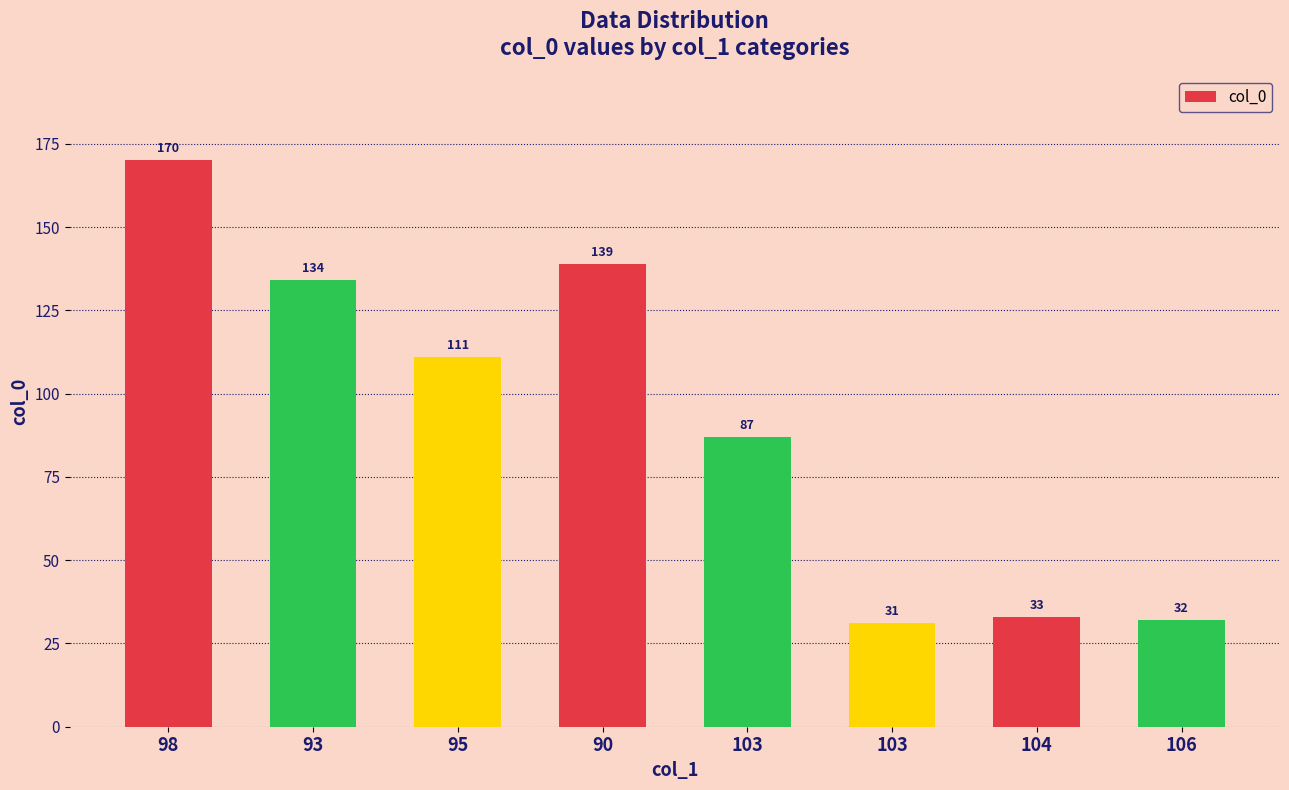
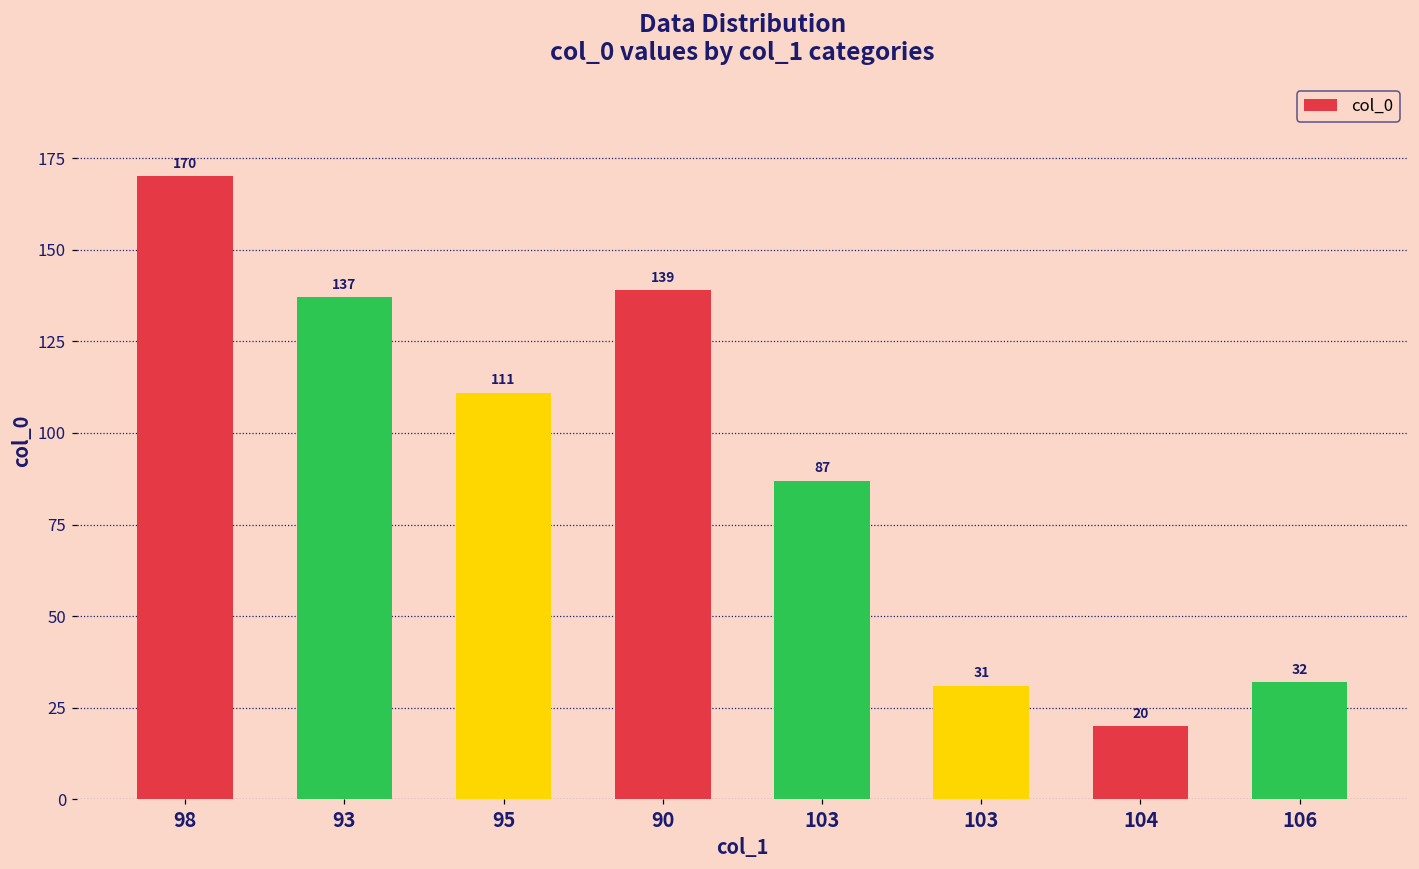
93: 134 -> 137
104: 33 -> 20
